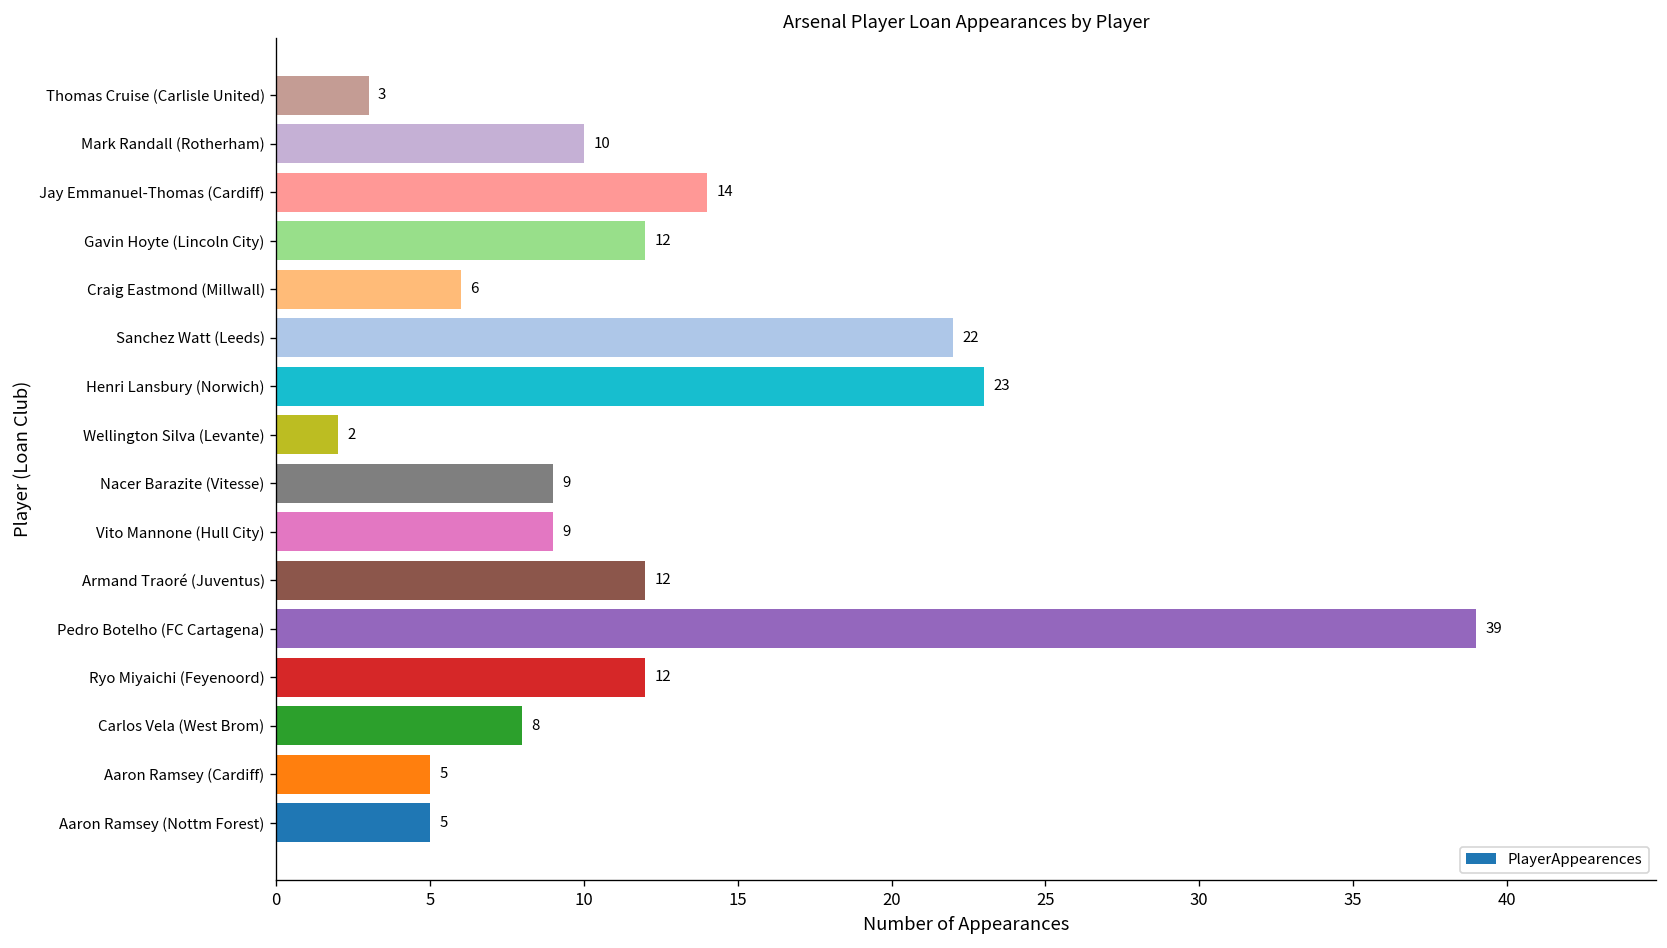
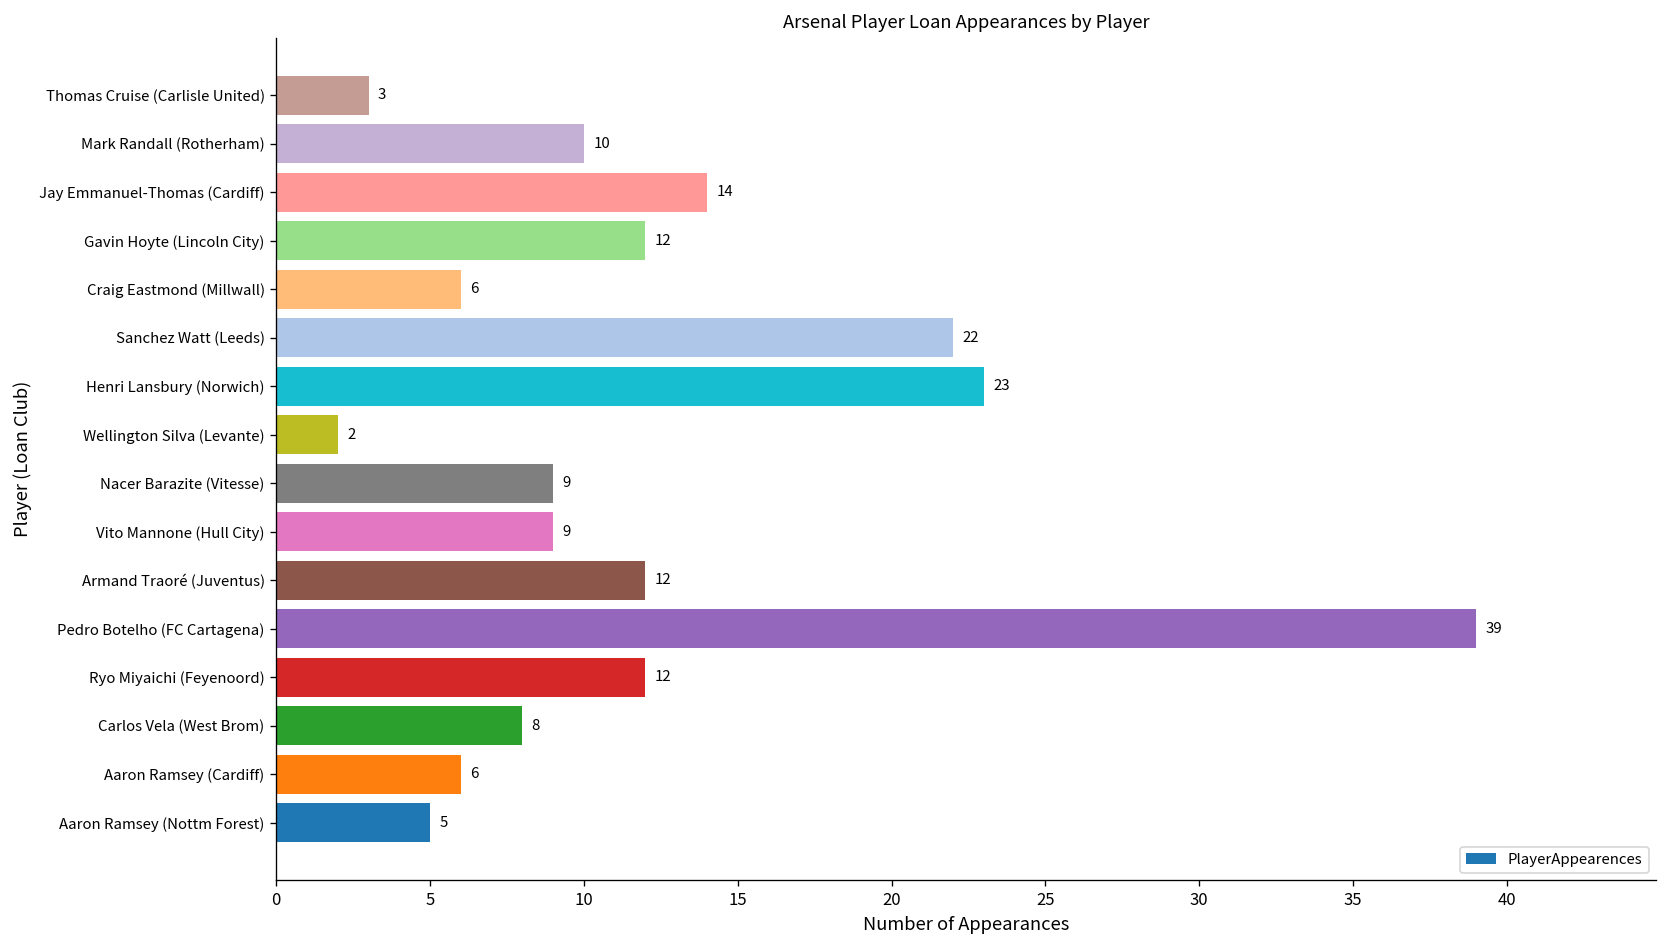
Aaron Ramsey (Cardiff): 5 -> 6
